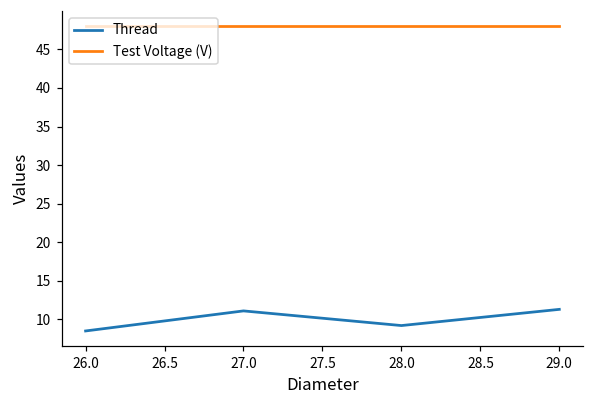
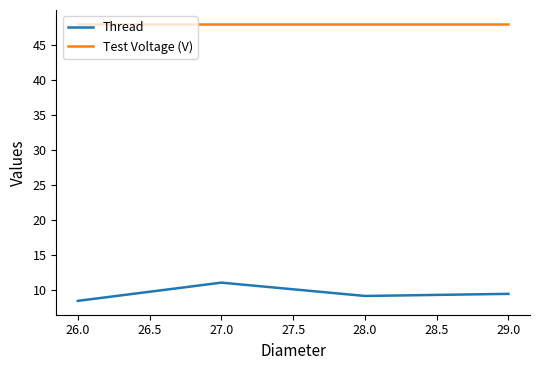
Thread, 29.0: 11 -> 10
